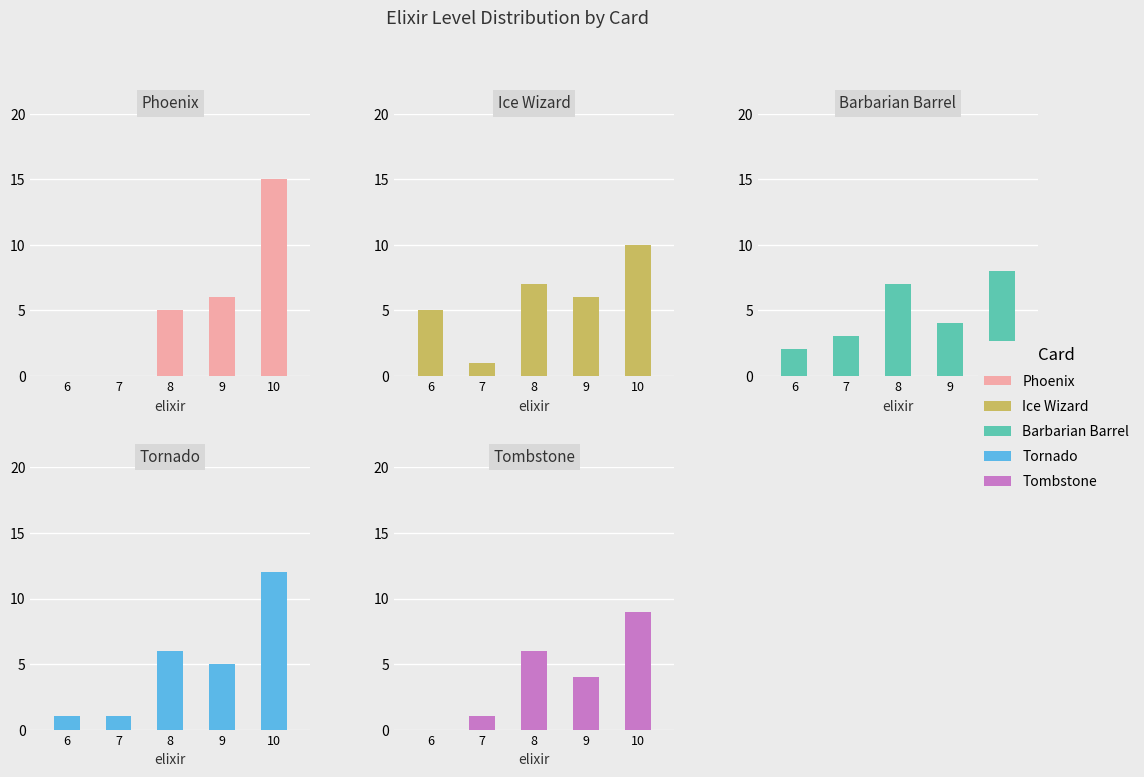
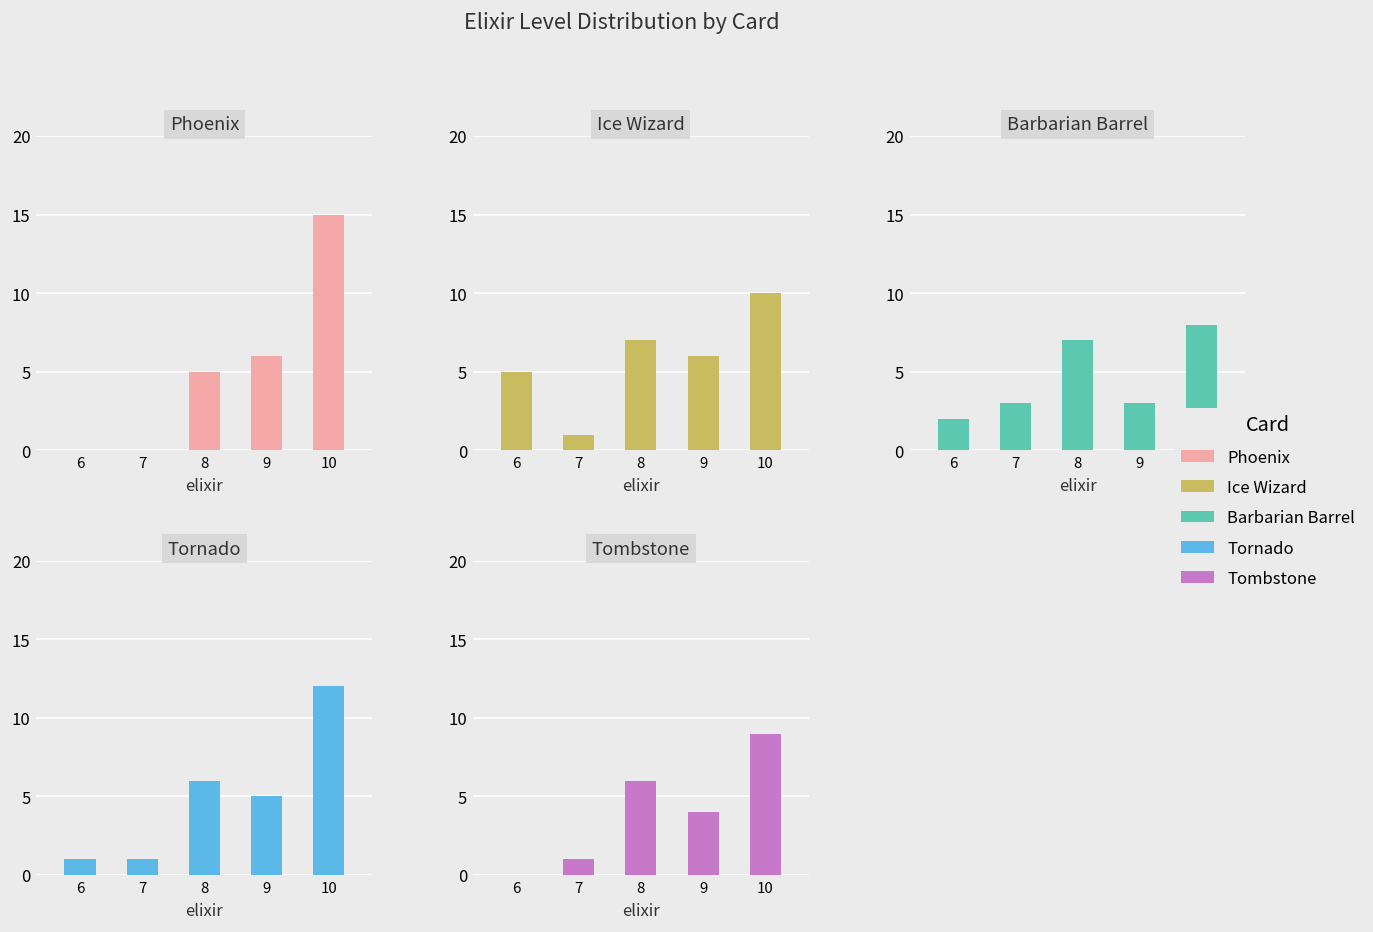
Barbarian Barrel, 9: 4 -> 3
